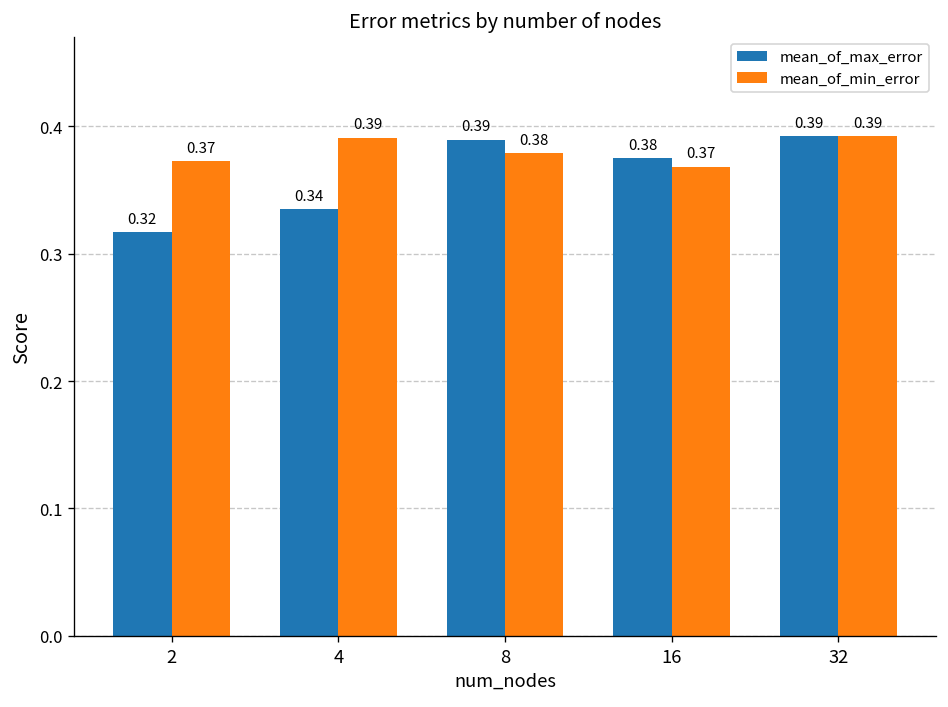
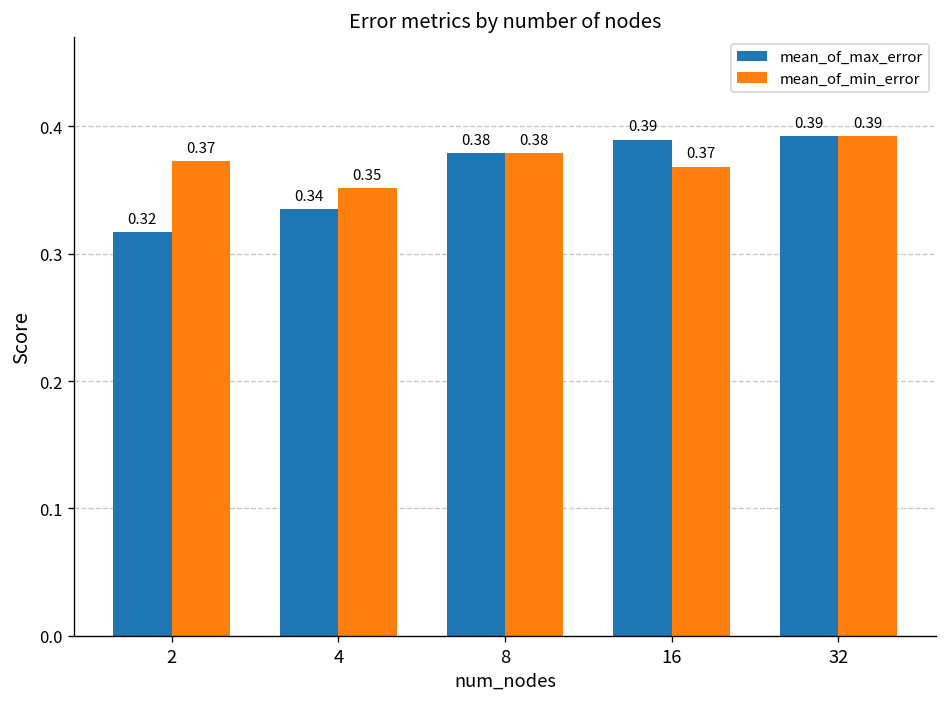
mean_of_min_error, 4: 0.39 -> 0.35
mean_of_max_error, 8: 0.39 -> 0.38
mean_of_max_error, 16: 0.38 -> 0.39
